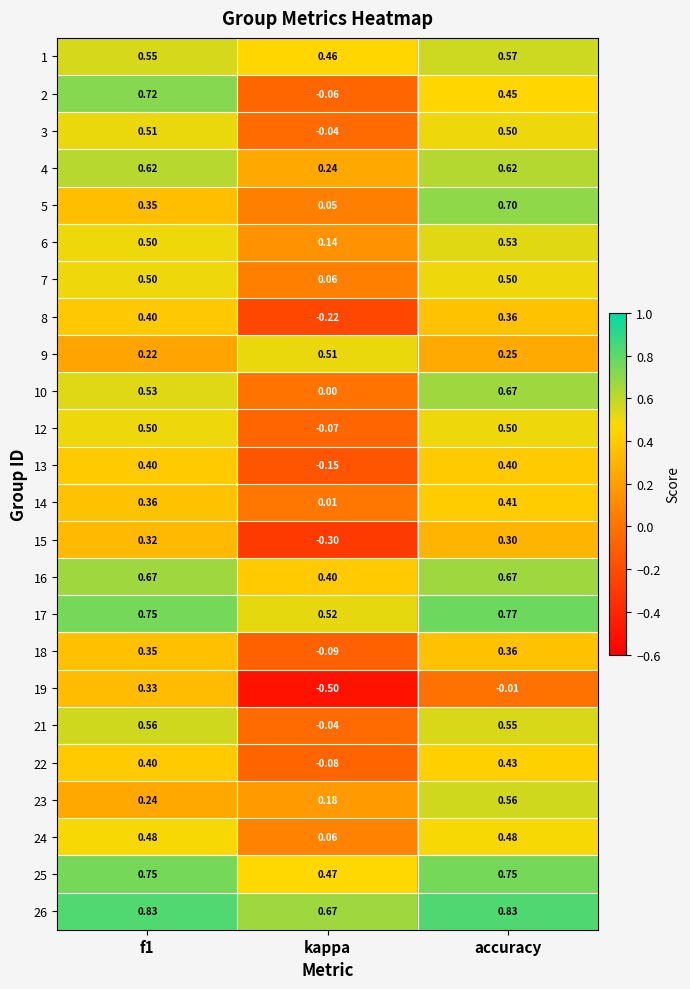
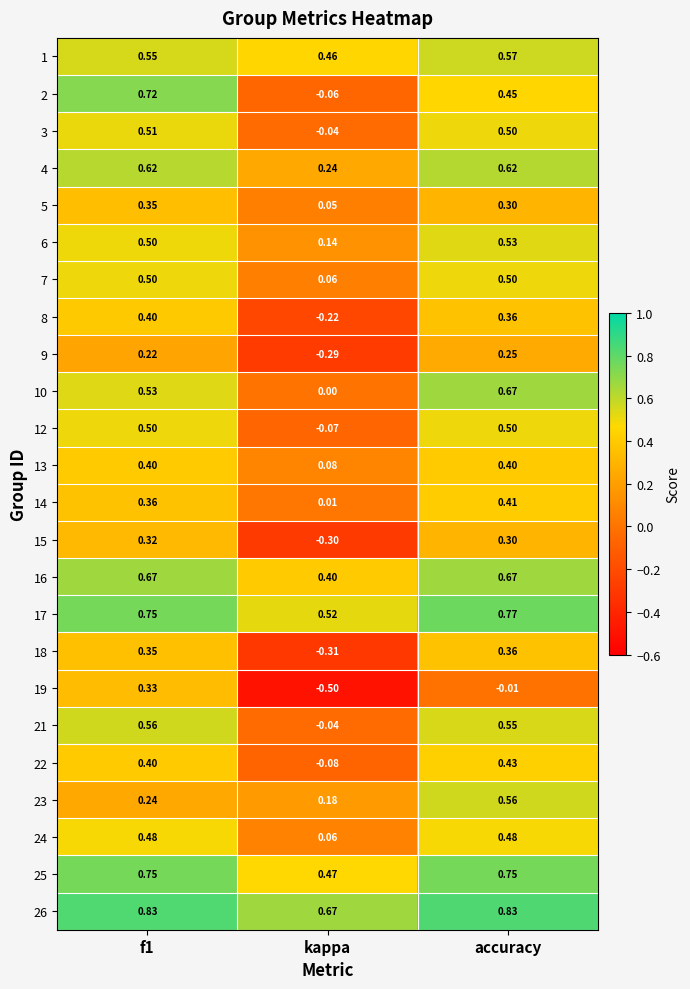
5, accuracy: 0.70 -> 0.30
9, kappa: 0.51 -> -0.29
13, kappa: -0.15 -> 0.08
18, kappa: -0.09 -> -0.31
